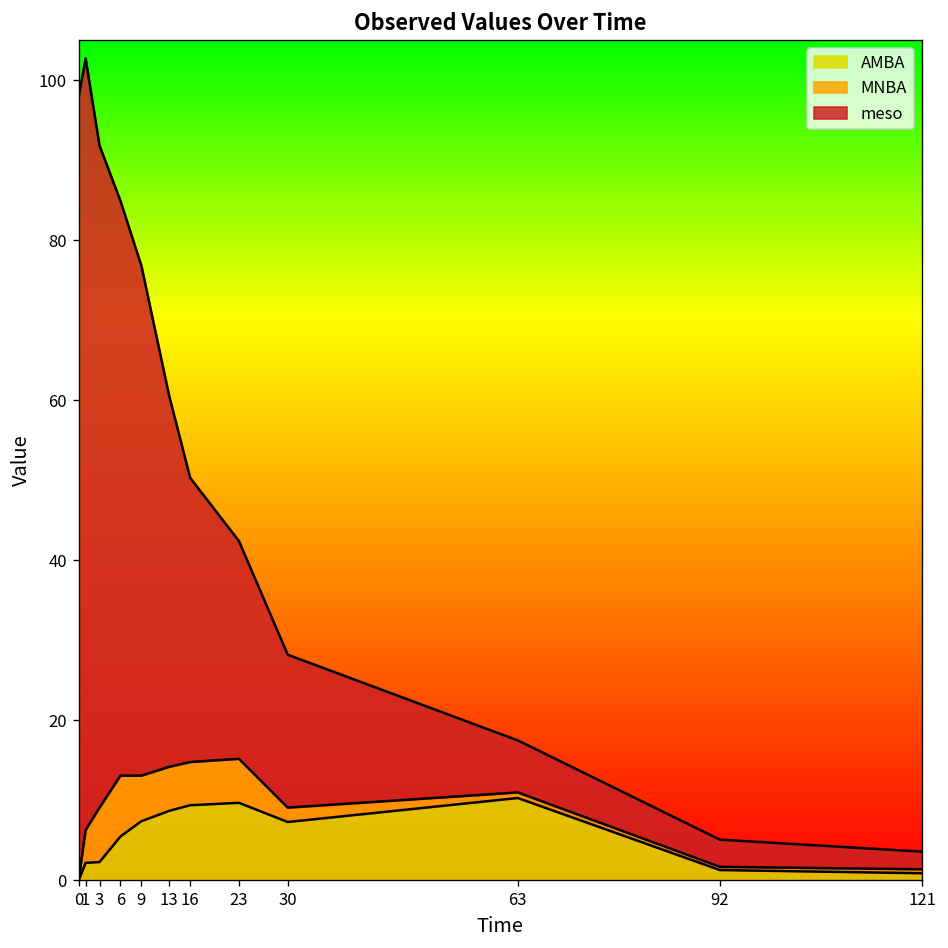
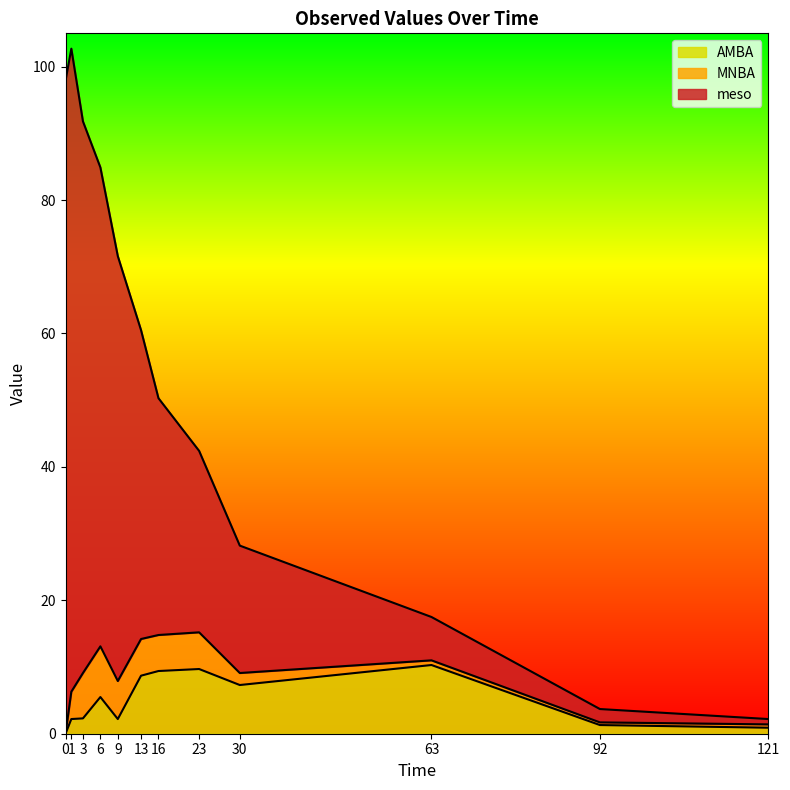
AMBA, 9: 7 -> 2
meso, 92: 3 -> 2
meso, 121: 2 -> 1
